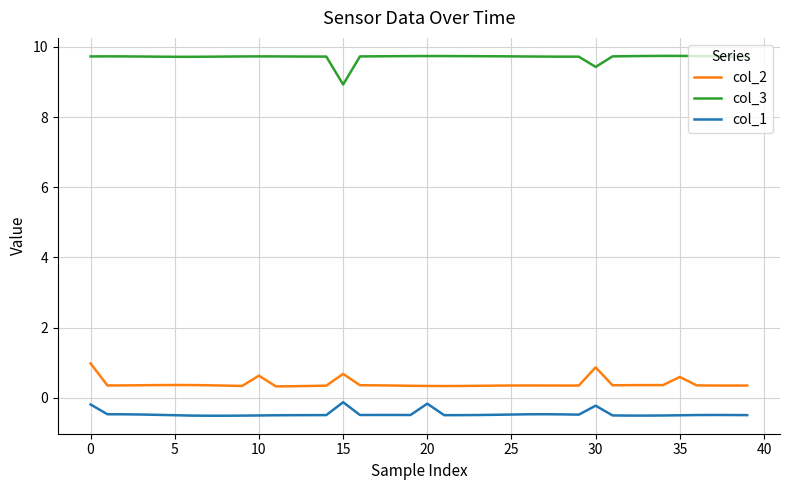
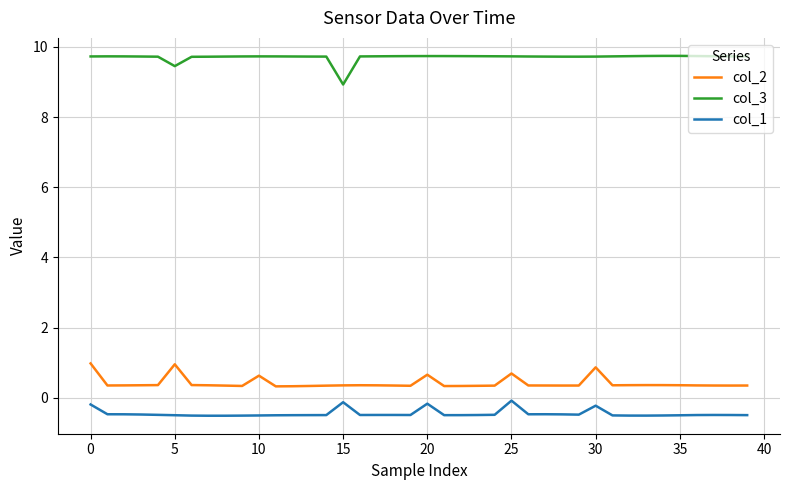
col_2, 5: 0.4 -> 1.0
col_3, 5: 9.7 -> 9.5
col_2, 15: 0.7 -> 0.4
col_2, 20: 0.3 -> 0.7
col_2, 25: 0.3 -> 0.7
col_1, 25: -0.5 -> -0.1
col_3, 30: 9.4 -> 9.7
col_2, 35: 0.6 -> 0.4
